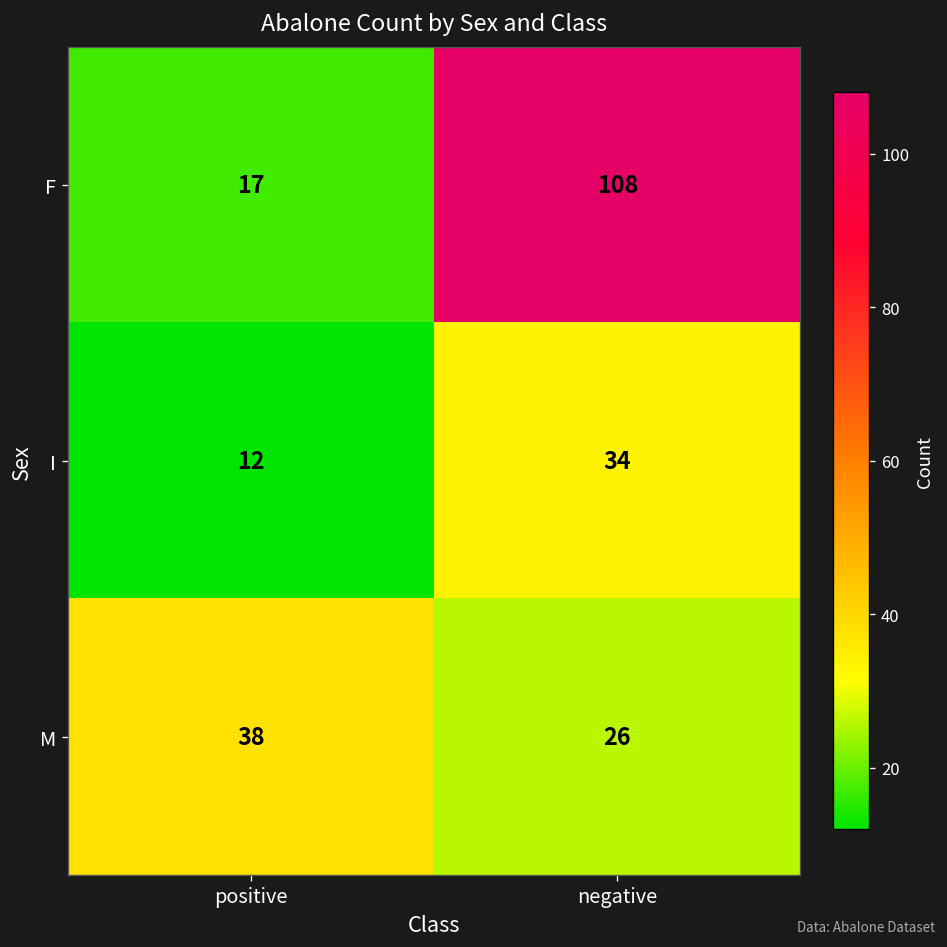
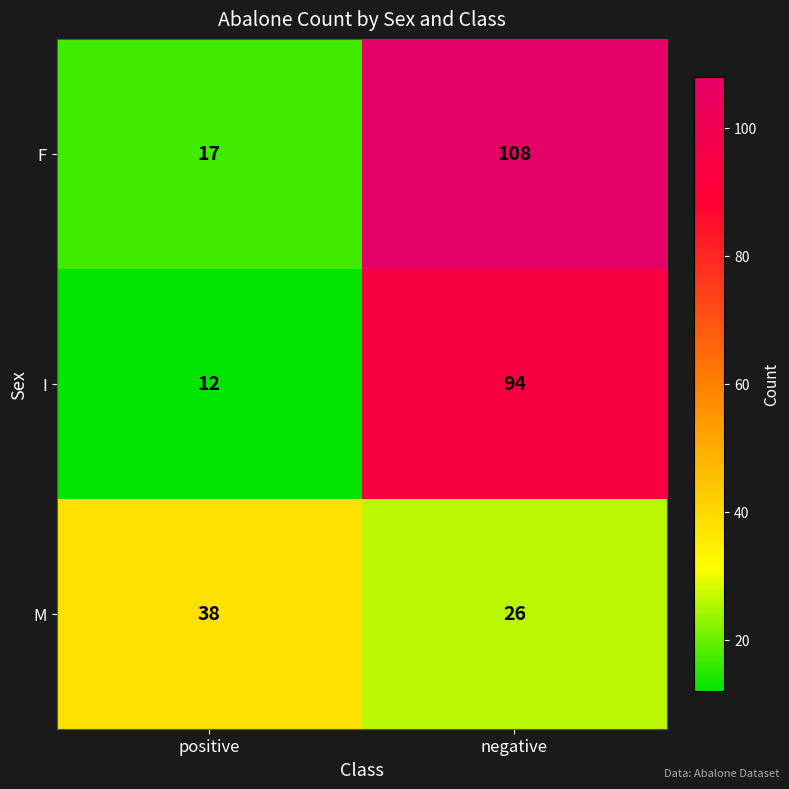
I, negative: 34 -> 94
